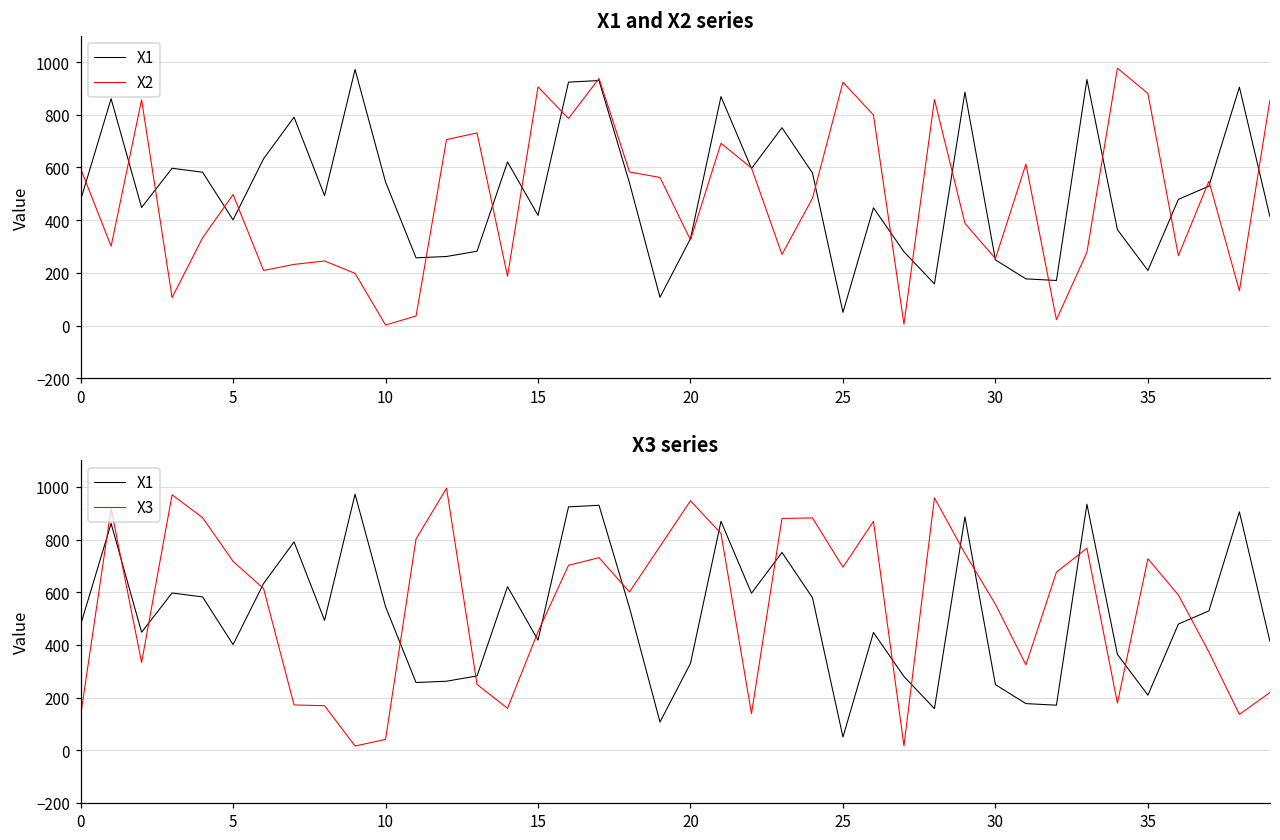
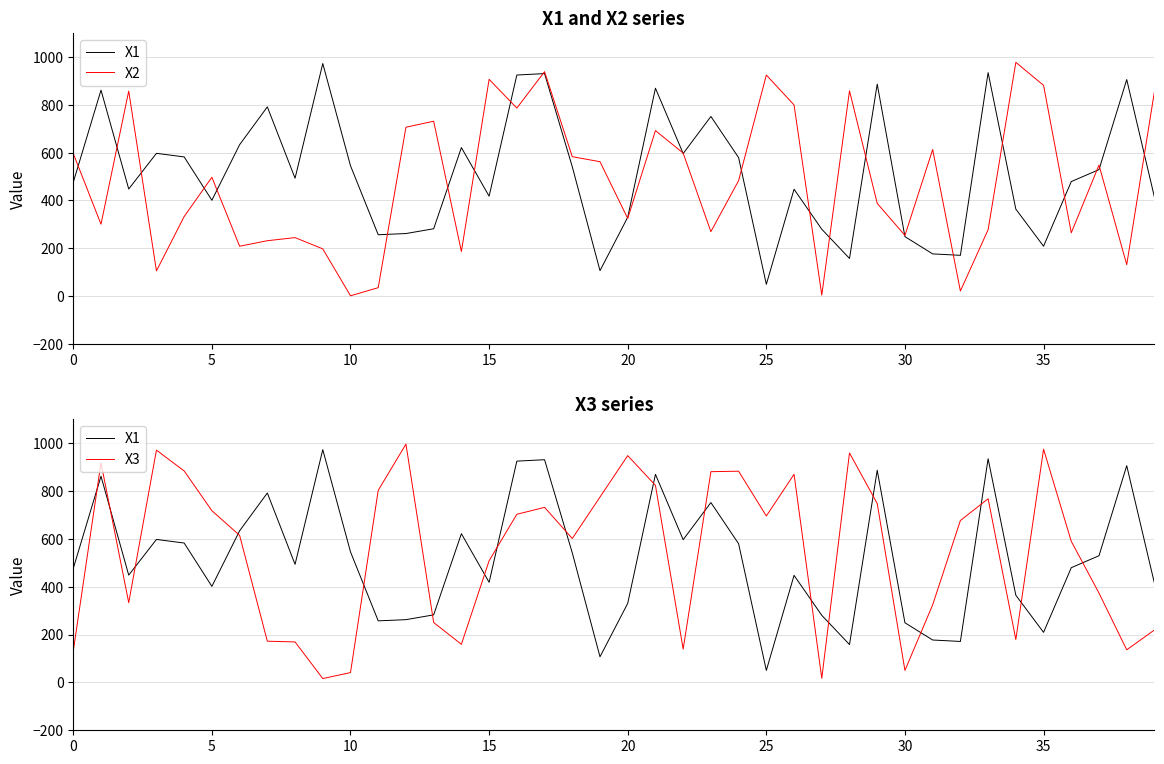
X3 series, X3, 15: 450 -> 510
X3 series, X3, 30: 550 -> 50
X3 series, X3, 35: 730 -> 970
